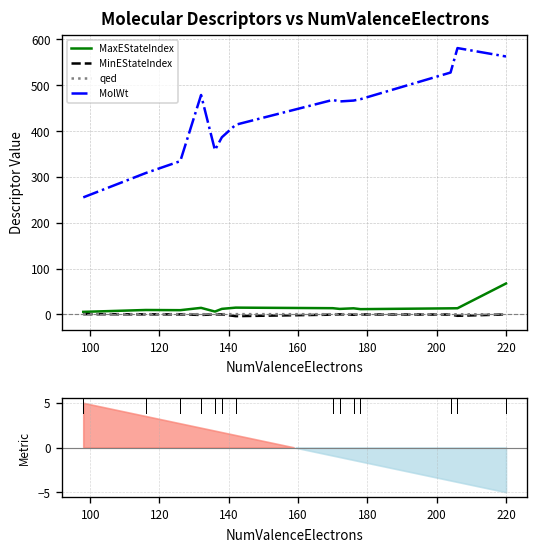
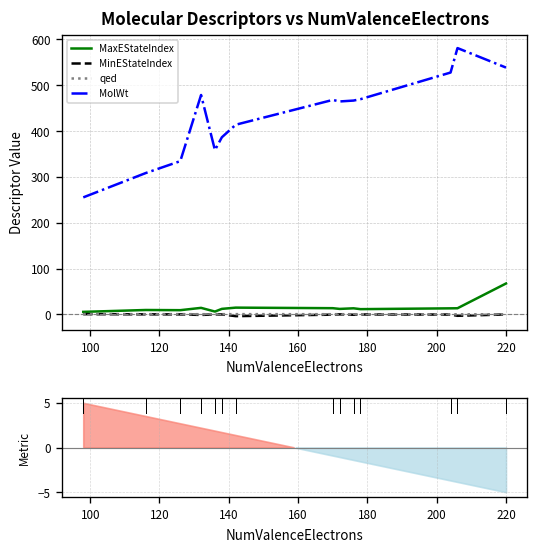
Molecular Descriptors vs NumValenceElectrons, MolWt, 220: 560 -> 540
